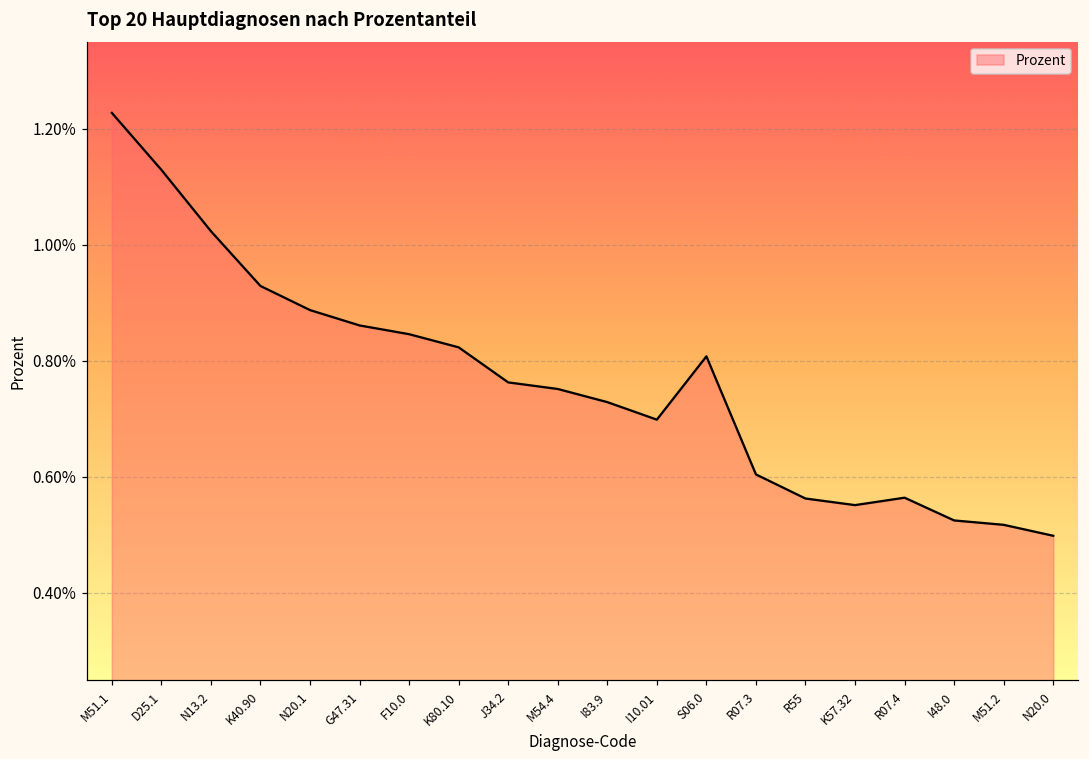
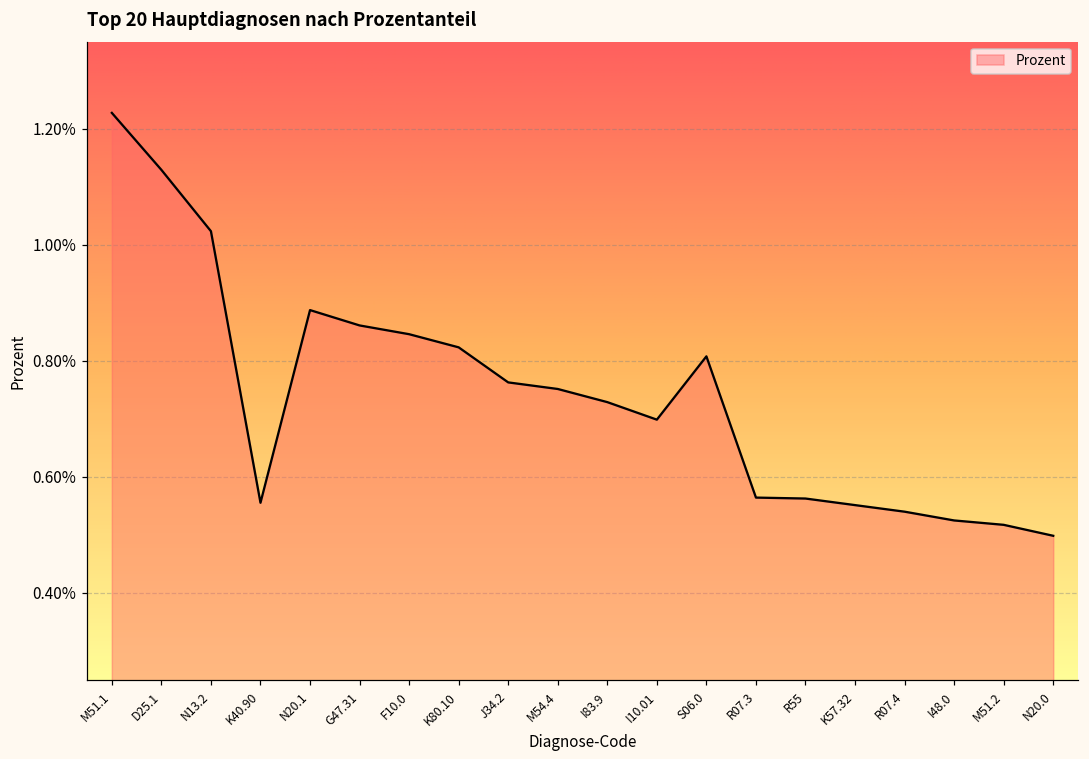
K40.90: 0.93% -> 0.56%
R07.3: 0.60% -> 0.56%
R07.4: 0.56% -> 0.54%
